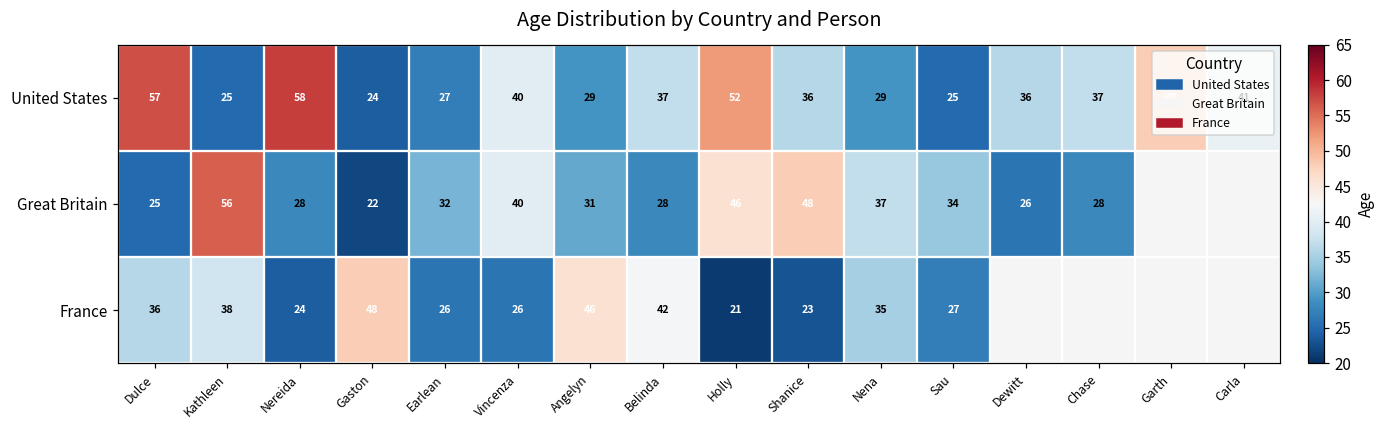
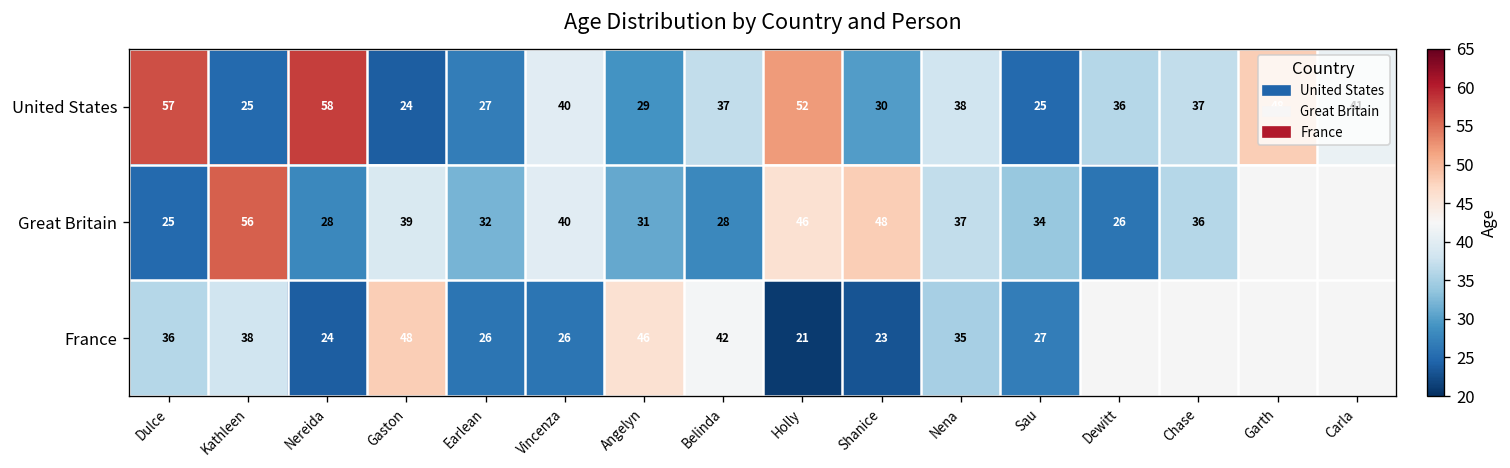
United States, Shanice: 36 -> 30
United States, Nena: 29 -> 38
Great Britain, Gaston: 22 -> 39
Great Britain, Chase: 28 -> 36
